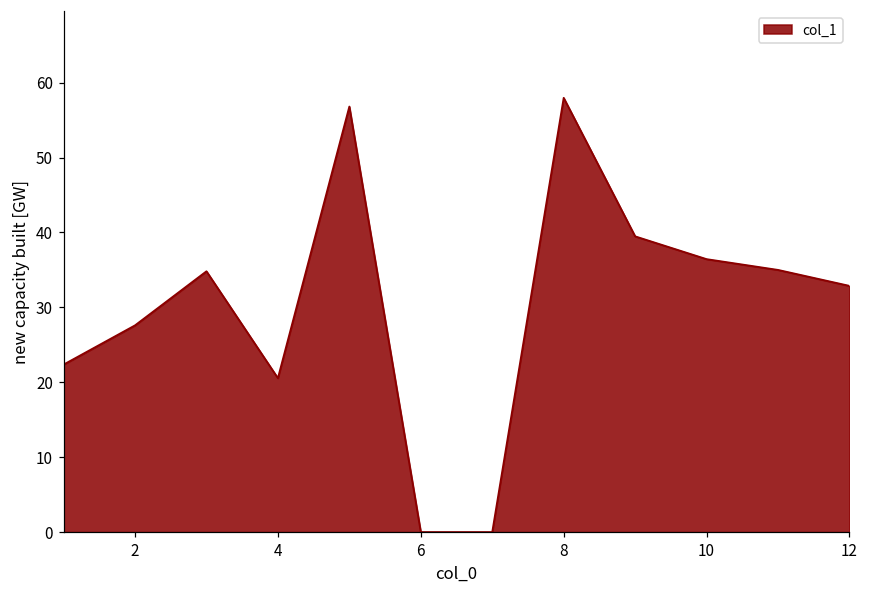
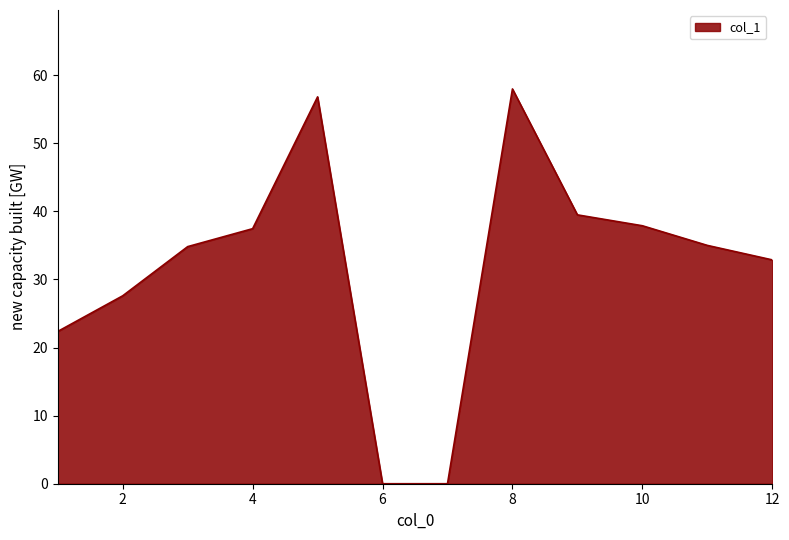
4: 21 -> 37
10: 36 -> 38
